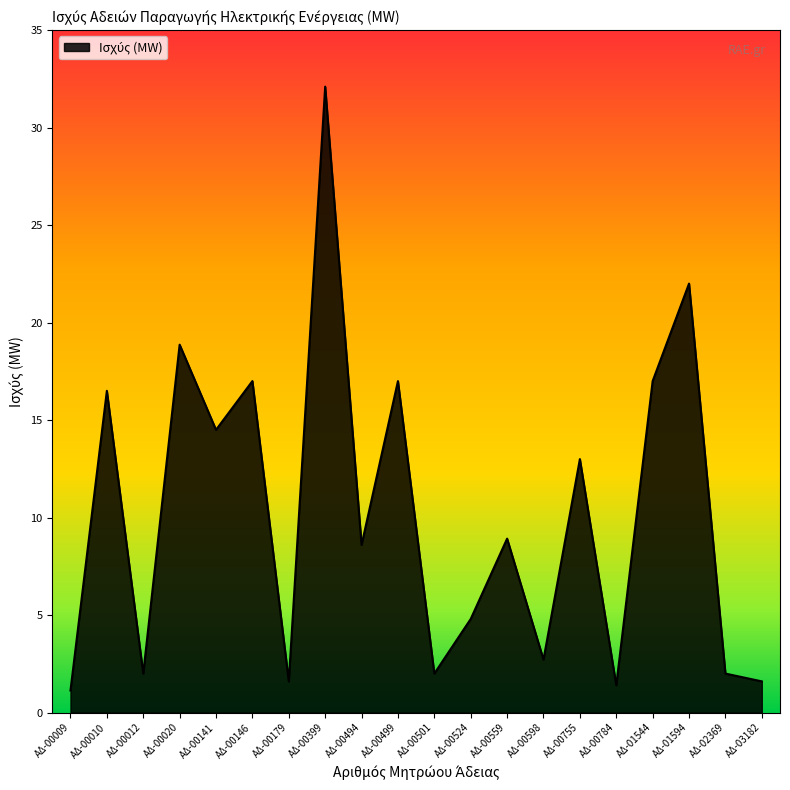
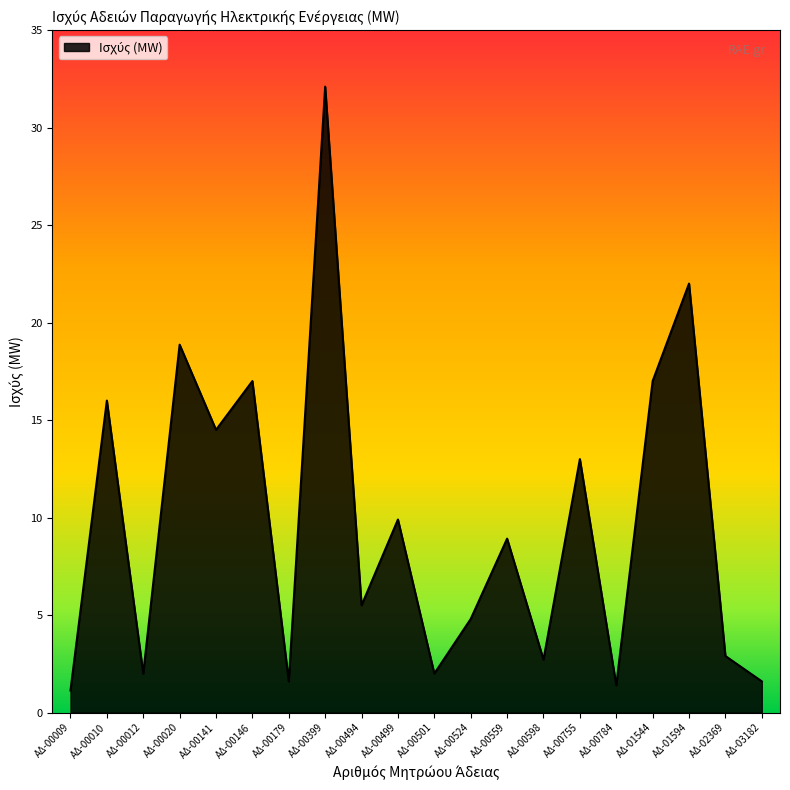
ΑΔ-00010: 16.5 -> 16.0
ΑΔ-00494: 8.6 -> 5.5
ΑΔ-00499: 17.0 -> 9.9
ΑΔ-02369: 2.0 -> 2.9
